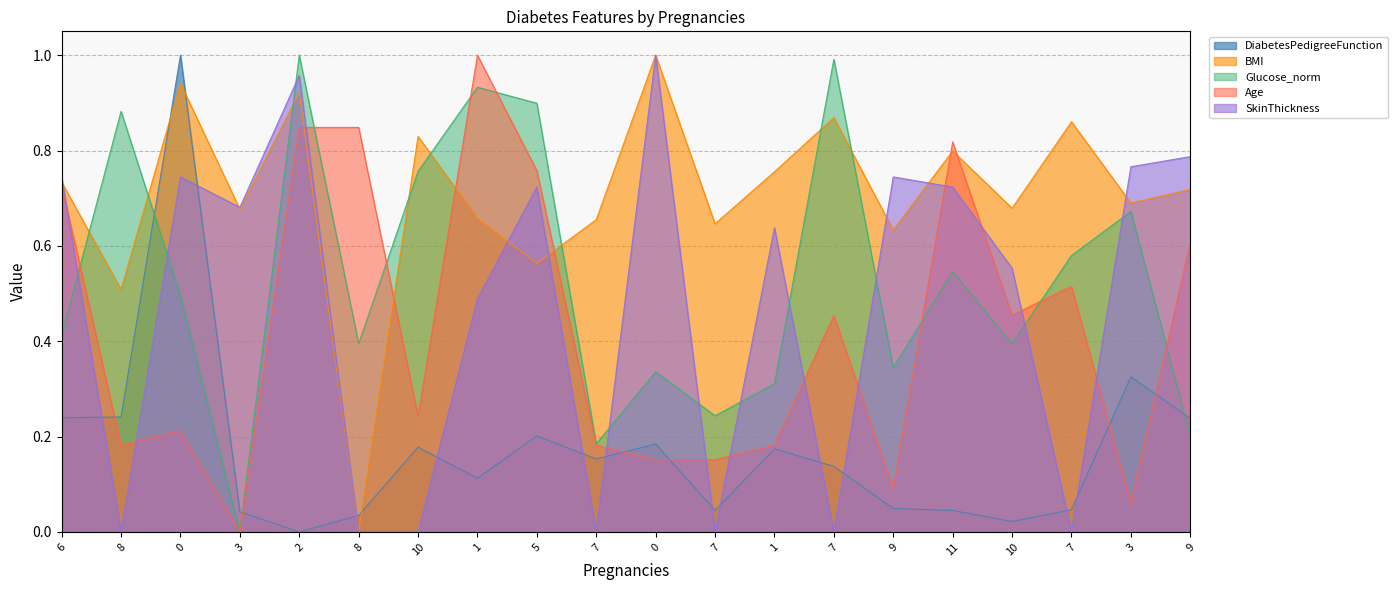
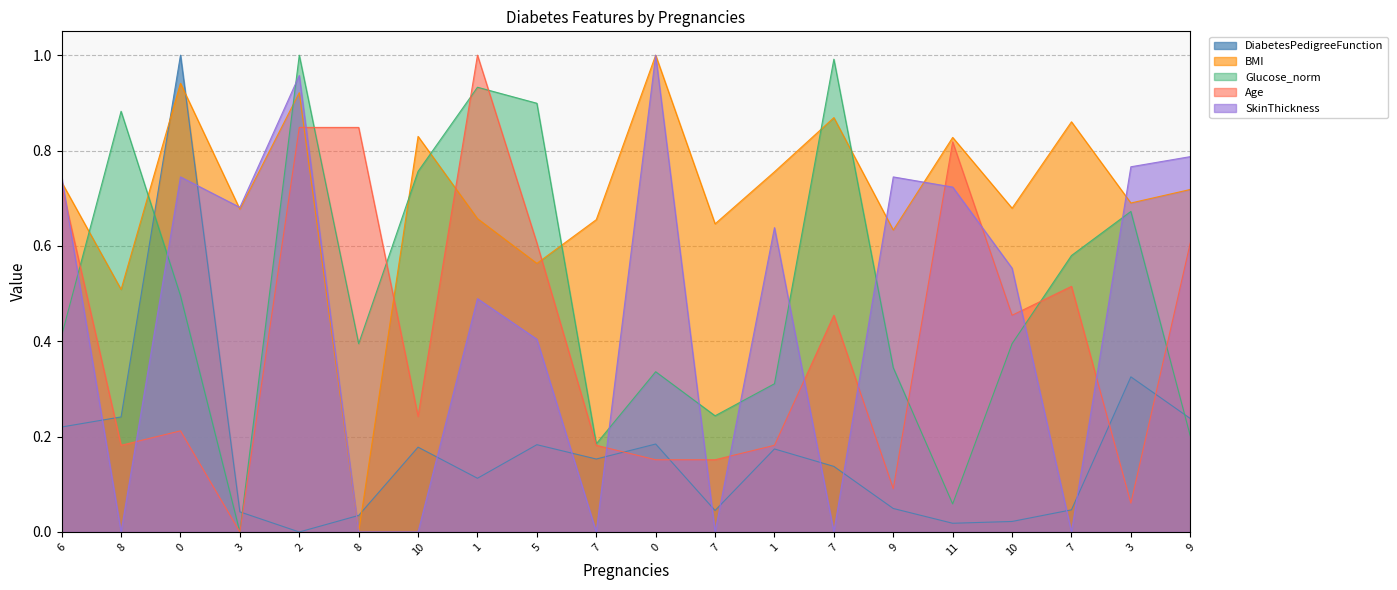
DiabetesPedigreeFunction, 6: 0.24 -> 0.22
DiabetesPedigreeFunction, 5: 0.20 -> 0.18
Age, 5: 0.76 -> 0.61
SkinThickness, 5: 0.72 -> 0.40
DiabetesPedigreeFunction, 11: 0.05 -> 0.02
BMI, 11: 0.80 -> 0.83
Glucose_norm, 11: 0.55 -> 0.06
